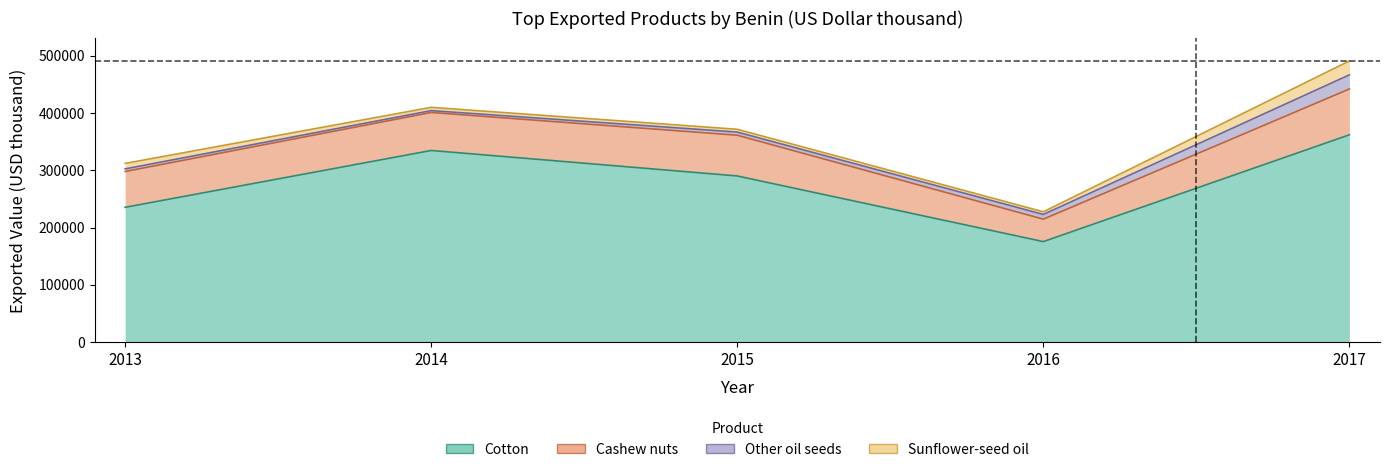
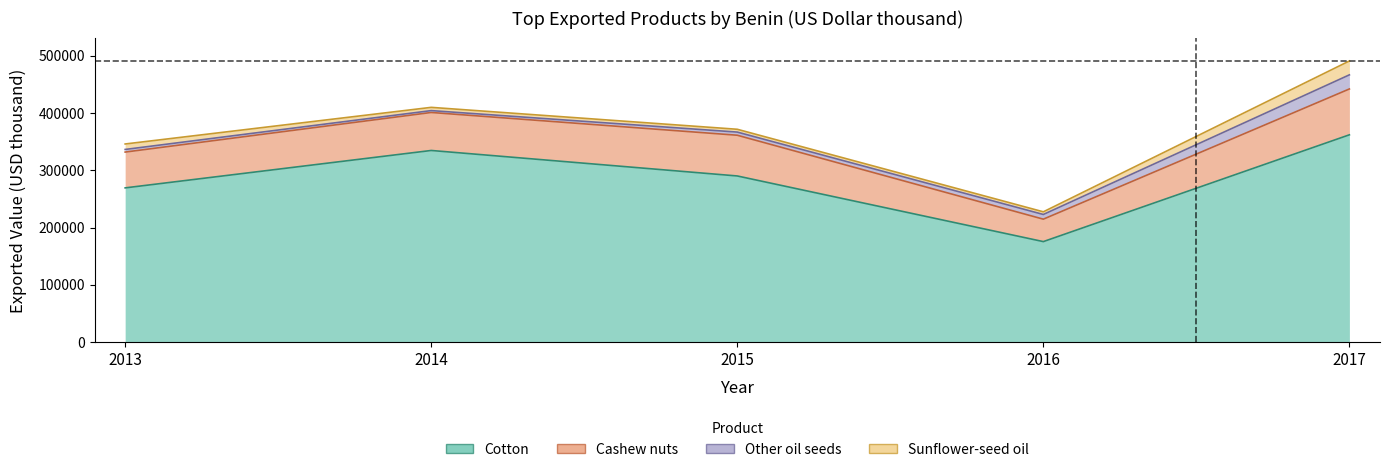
Cotton, 2013: 240000 -> 270000
